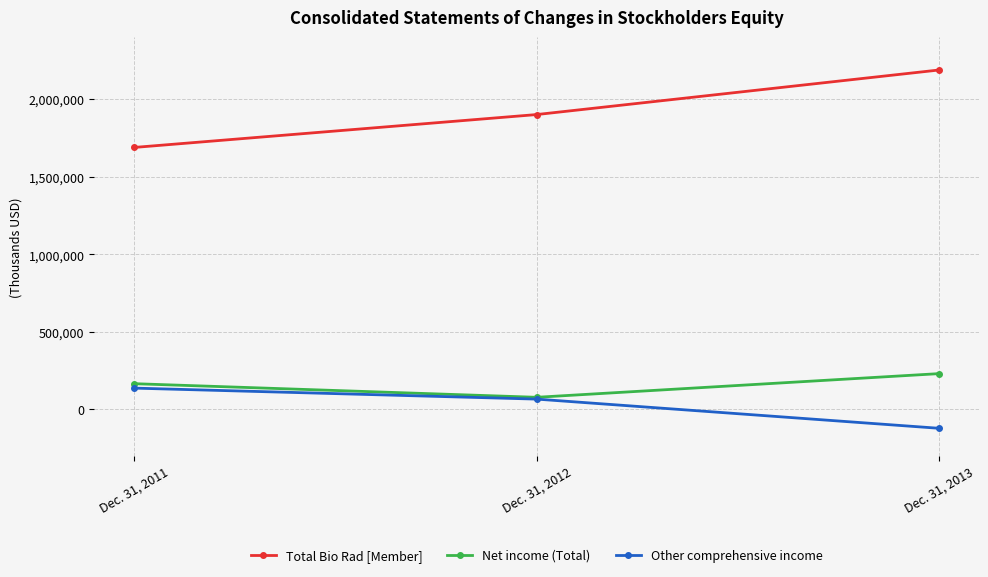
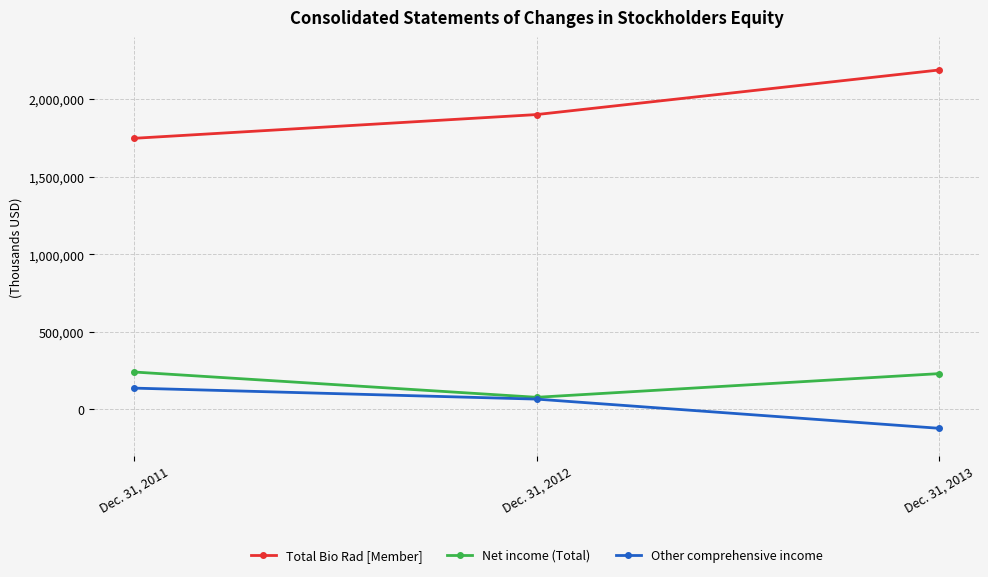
Total Bio Rad [Member], Dec. 31, 2011: 1,690,000 -> 1,750,000
Net income (Total), Dec. 31, 2011: 170,000 -> 240,000
